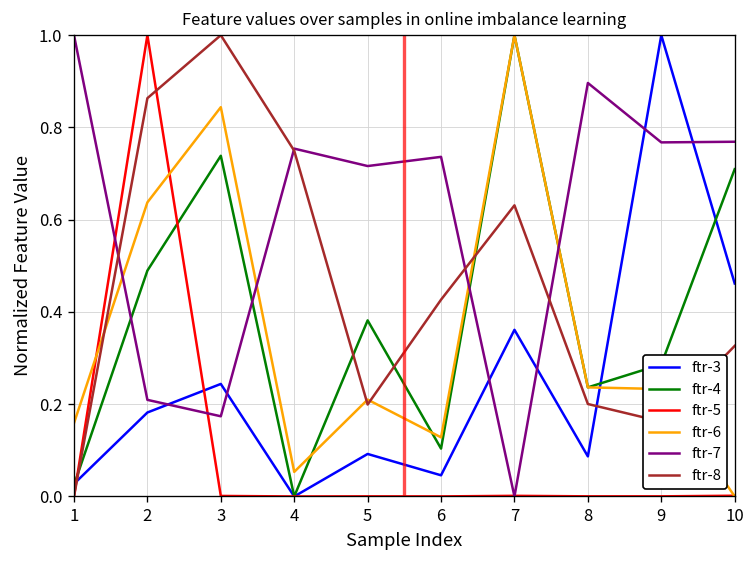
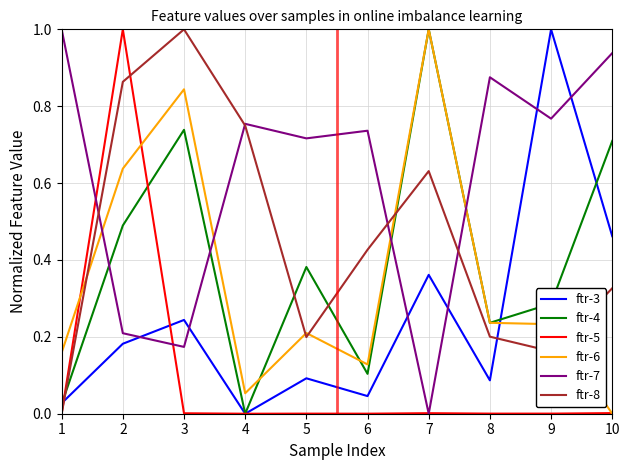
ftr-7, 8: 0.90 -> 0.88
ftr-7, 10: 0.77 -> 0.94
